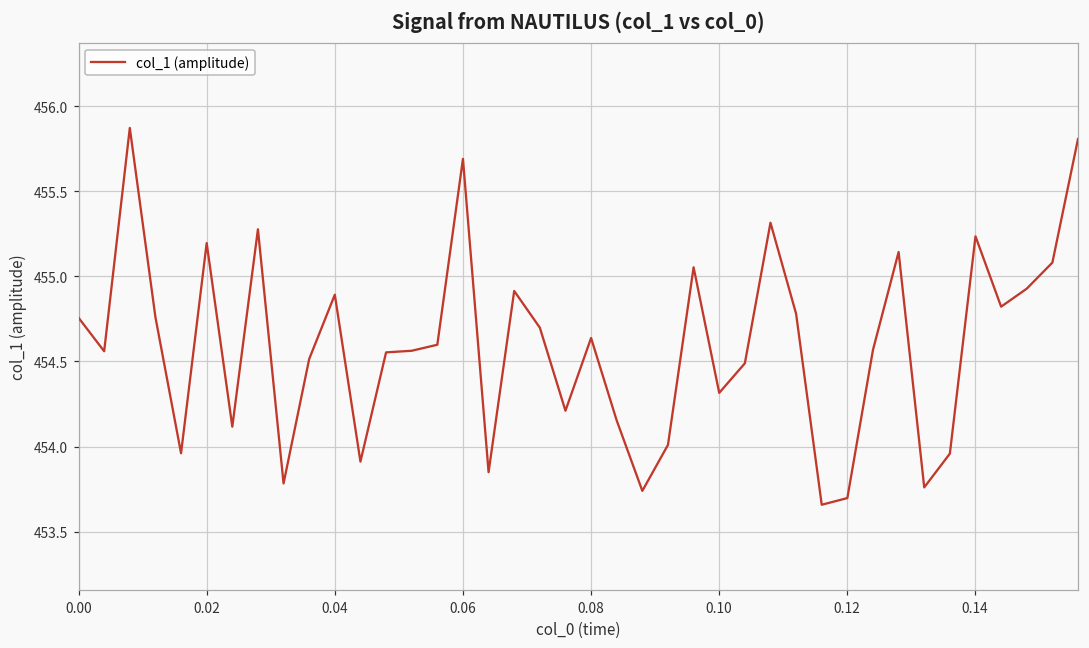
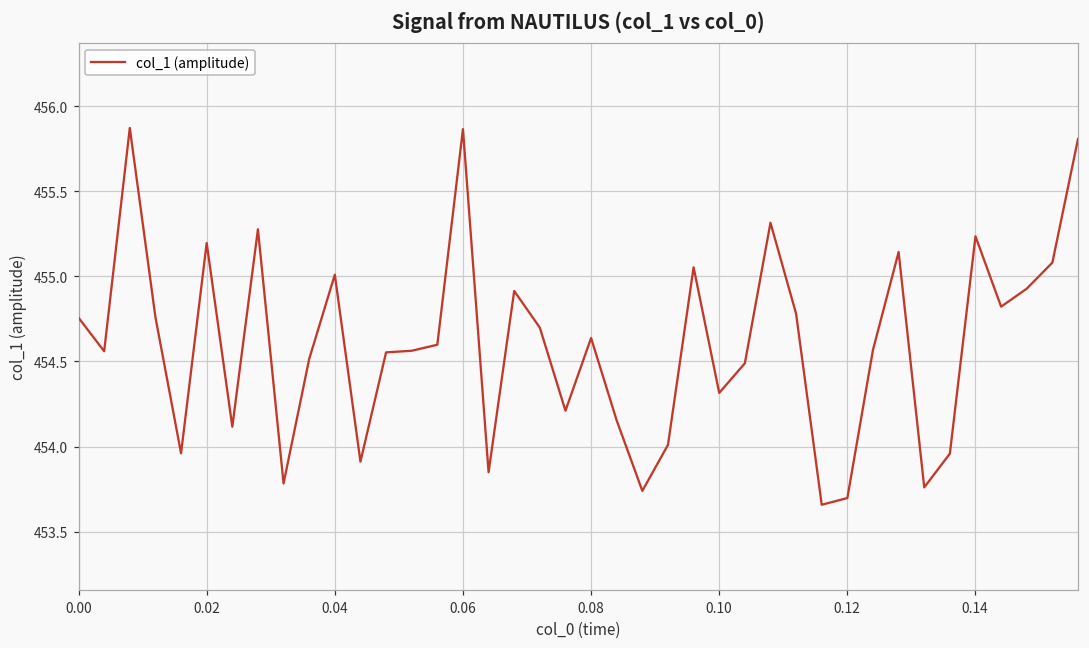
0.04: 454.89 -> 455.01
0.06: 455.69 -> 455.86
